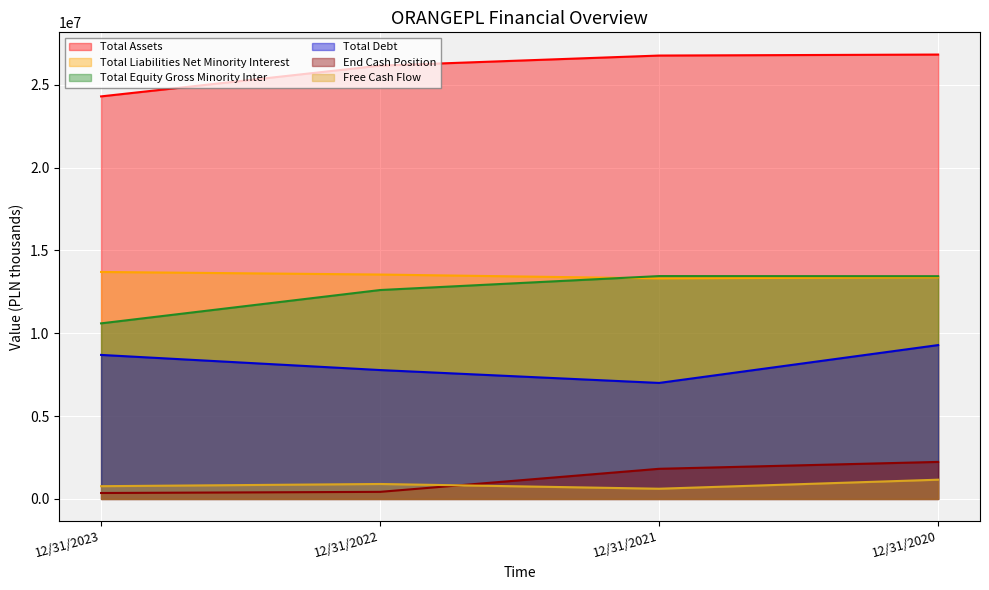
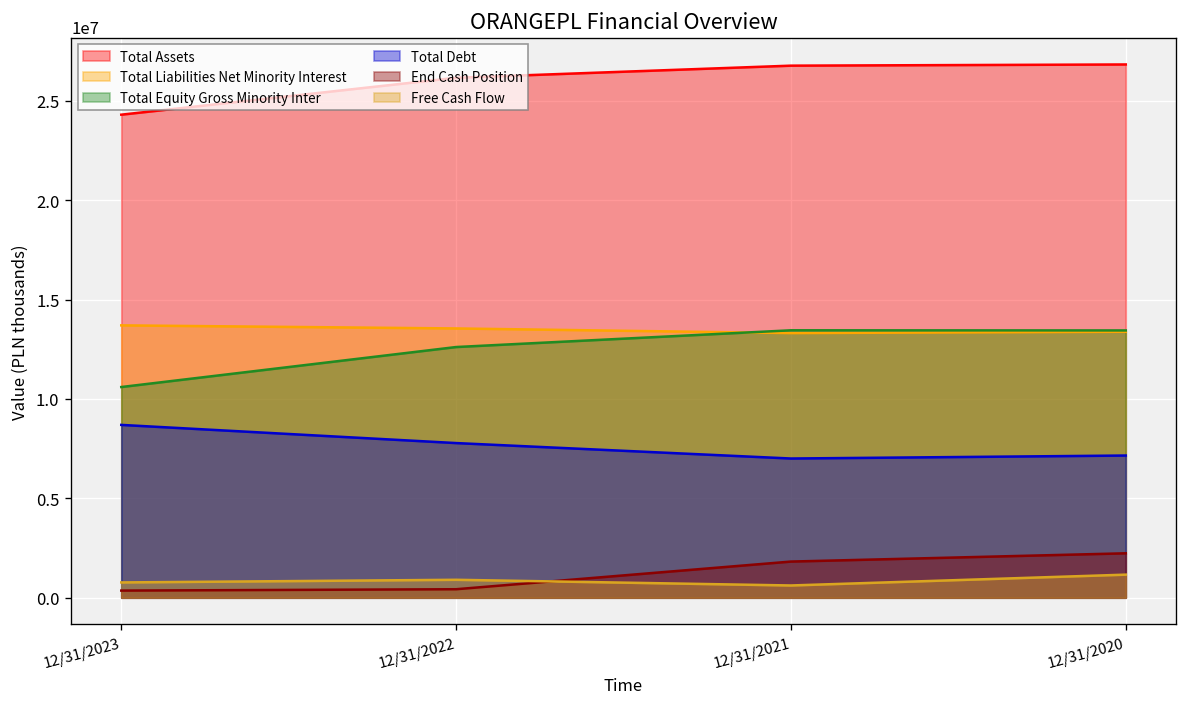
Total Debt, 12/31/2020: 9300000 -> 7200000
